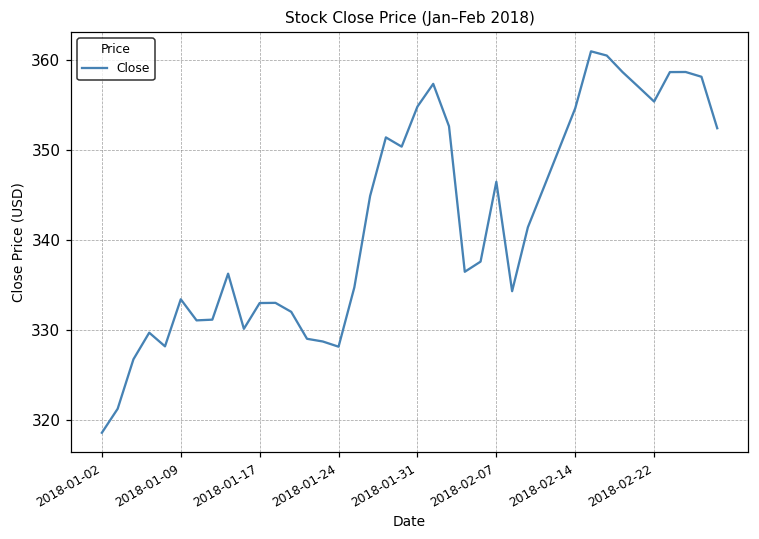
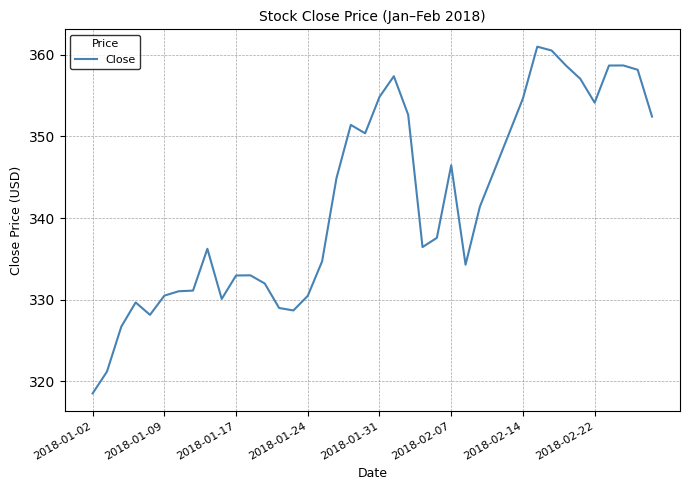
2018-01-09: 333 -> 331
2018-01-24: 328 -> 330
2018-02-22: 355 -> 354
